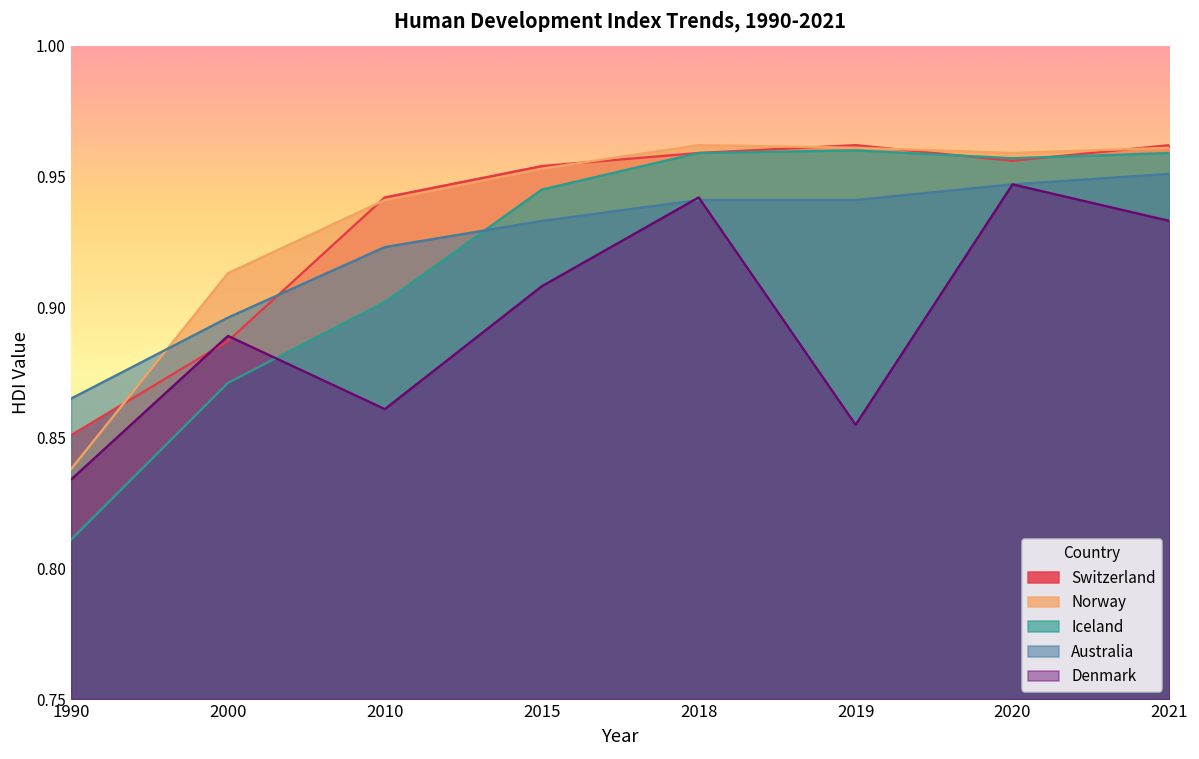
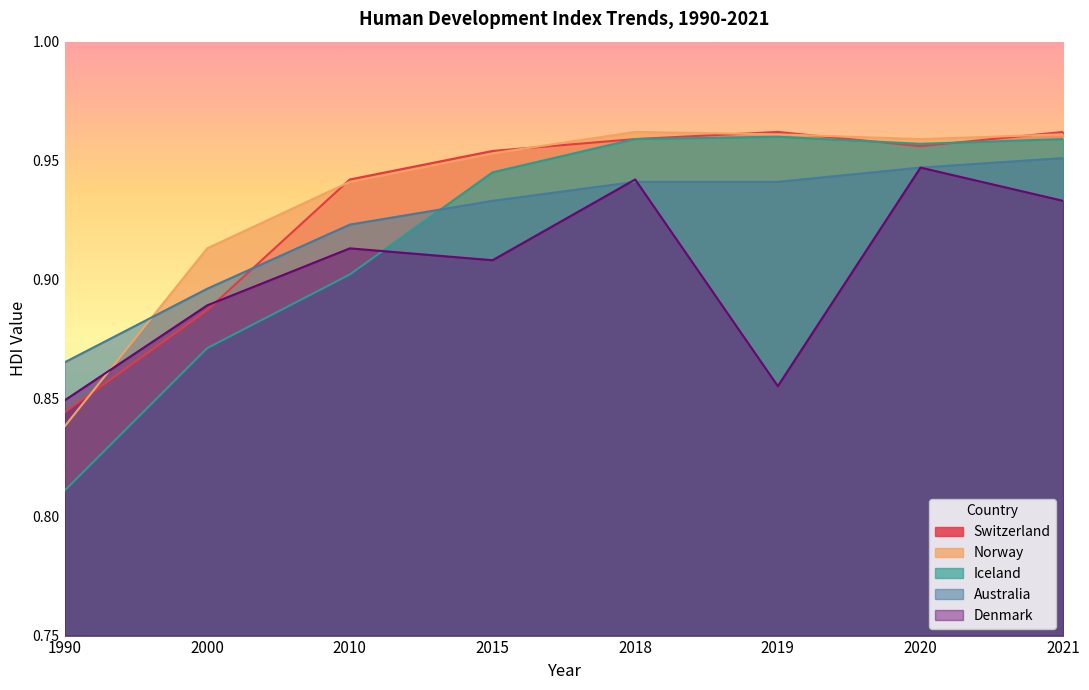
Switzerland, 1990: 0.851 -> 0.844
Denmark, 1990: 0.834 -> 0.849
Denmark, 2010: 0.861 -> 0.913
